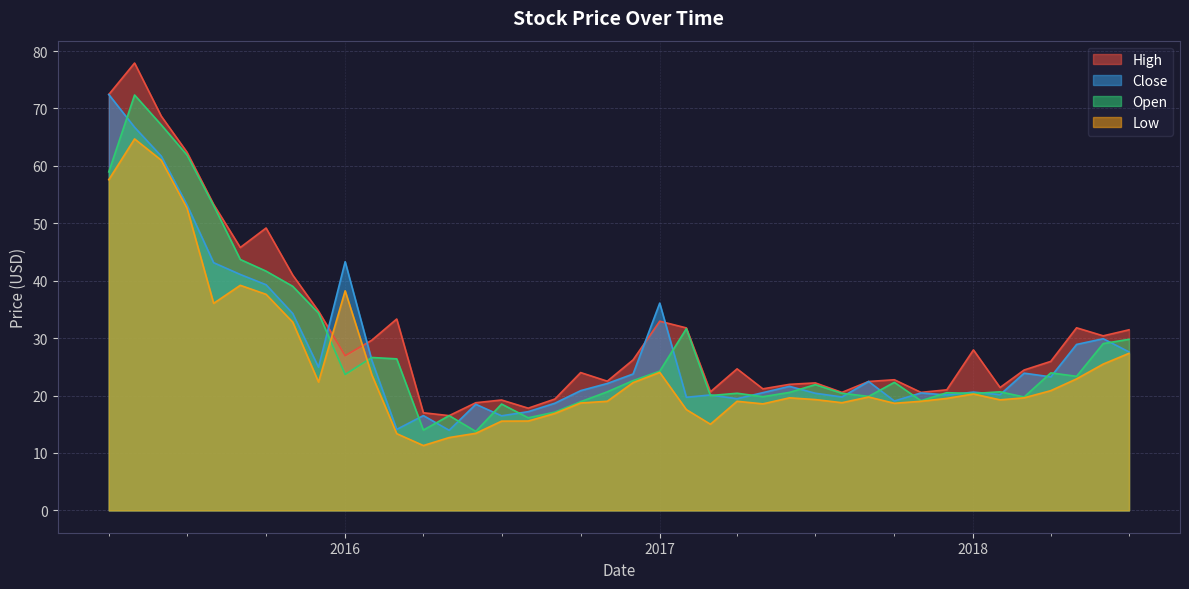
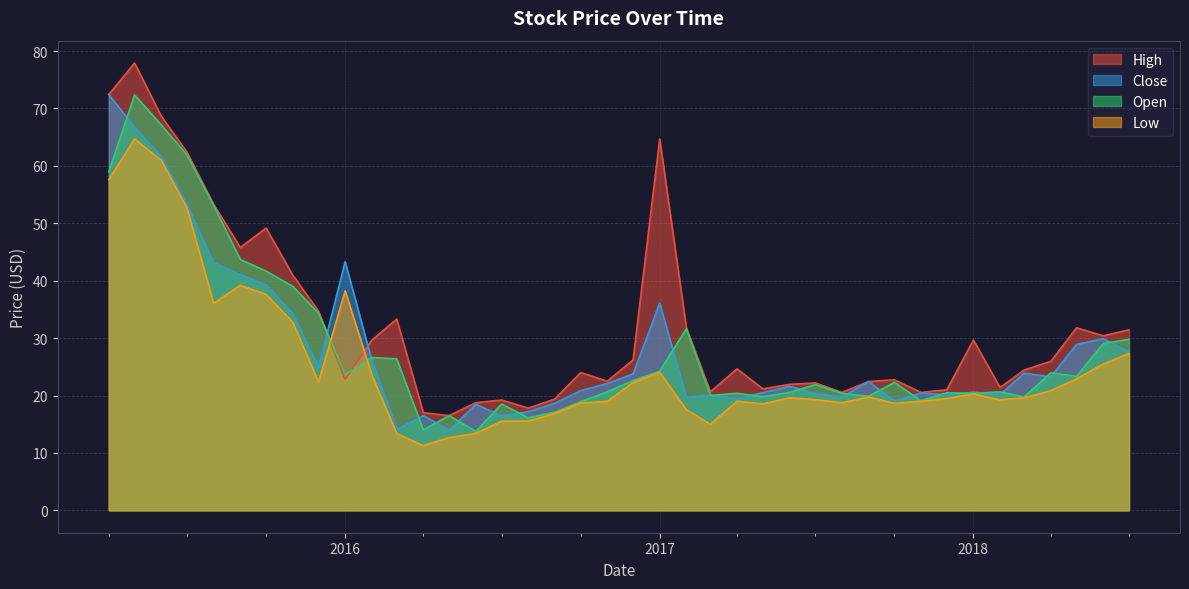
High, 2016: 27 -> 23
High, 2017: 33 -> 65
High, 2018: 28 -> 30
